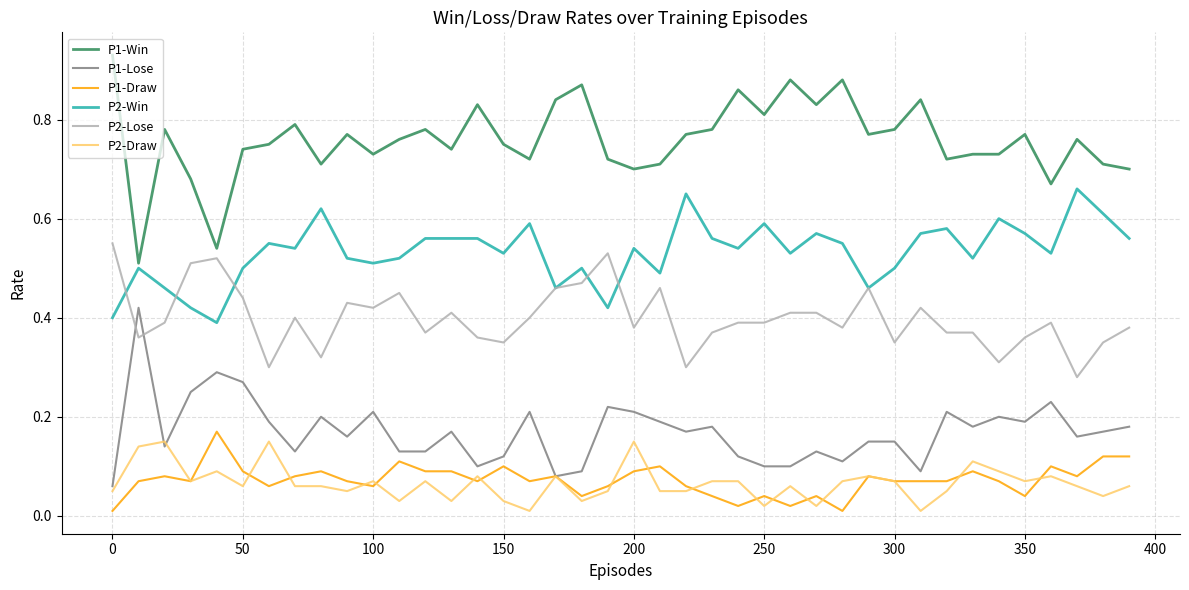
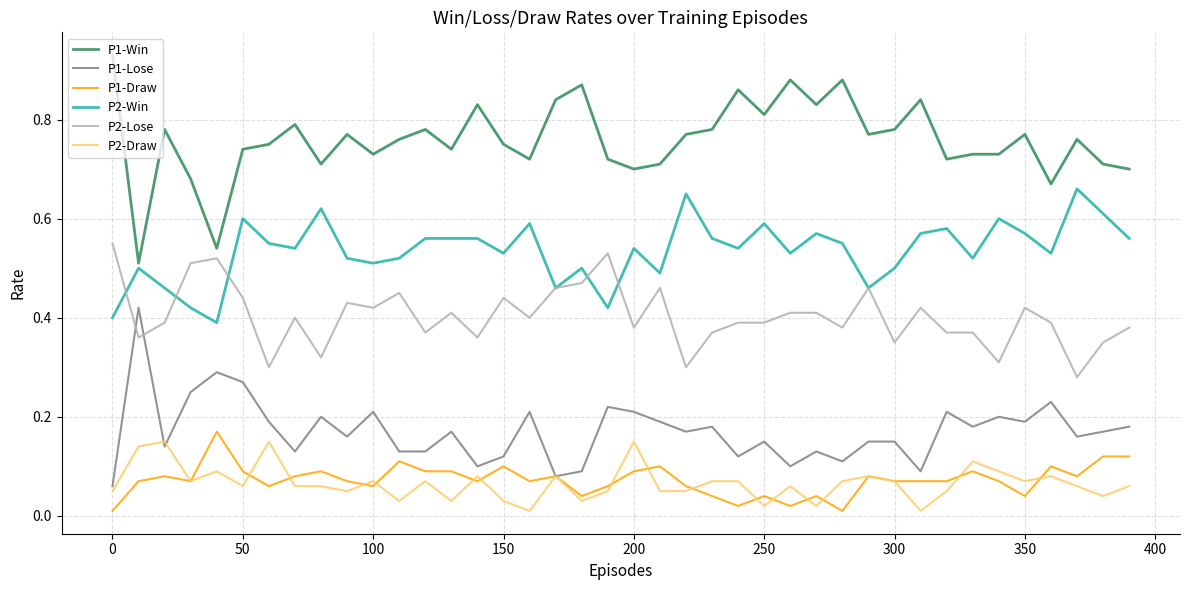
P2-Win, 50: 0.5 -> 0.6
P2-Lose, 150: 0.35 -> 0.44
P1-Lose, 250: 0.10 -> 0.15
P2-Lose, 350: 0.36 -> 0.42
